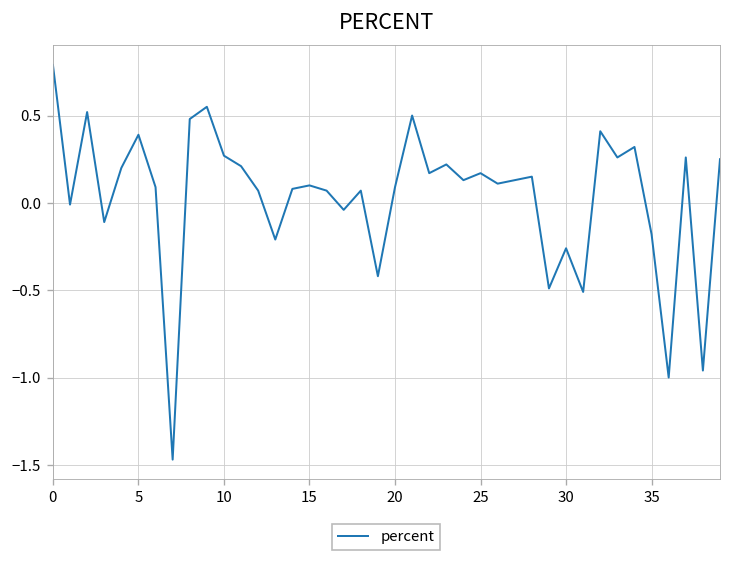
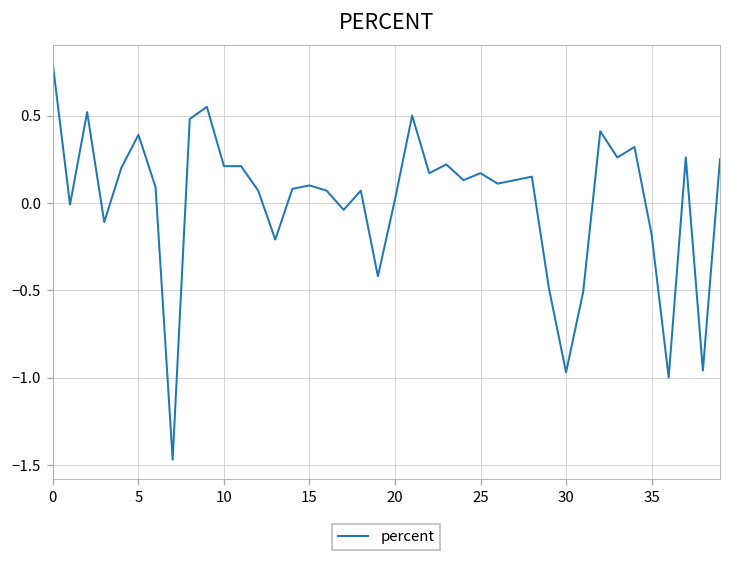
10: 0.27 -> 0.21
20: 0.09 -> 0.02
30: -0.26 -> -0.97
